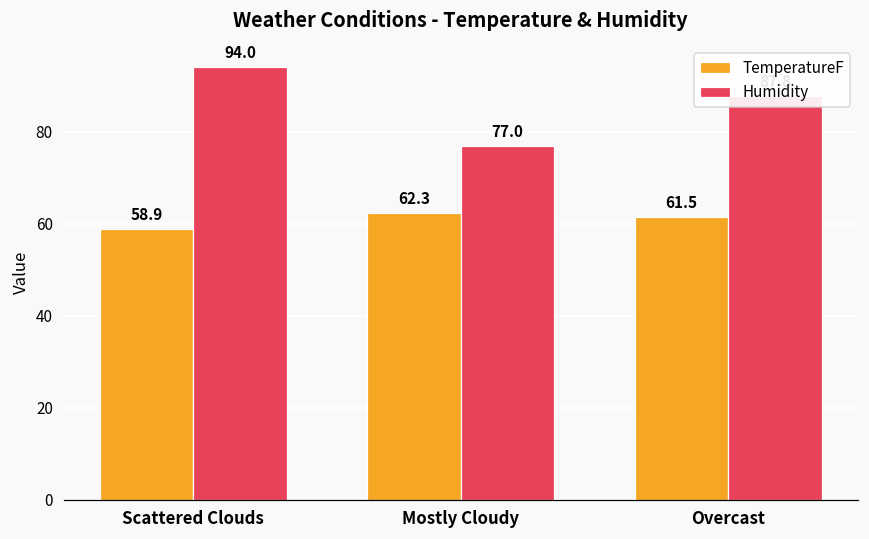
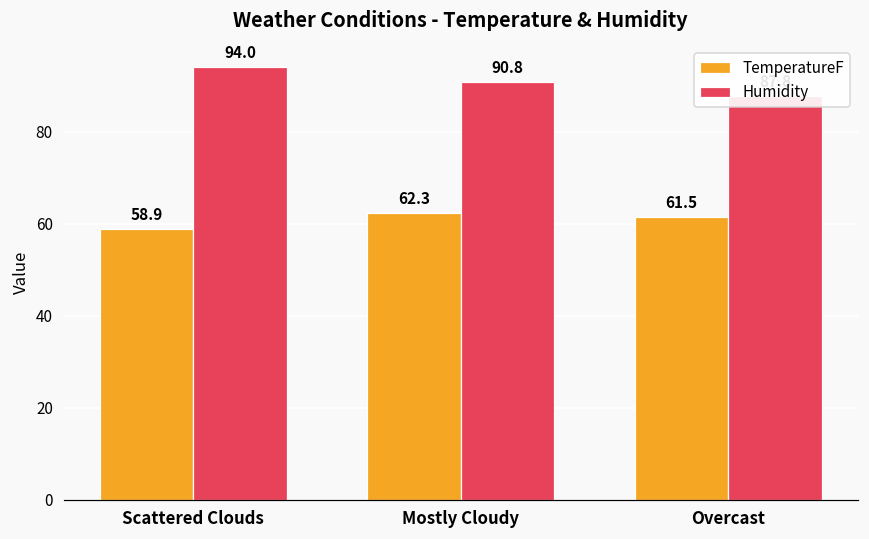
Humidity, Mostly Cloudy: 77.0 -> 90.8
